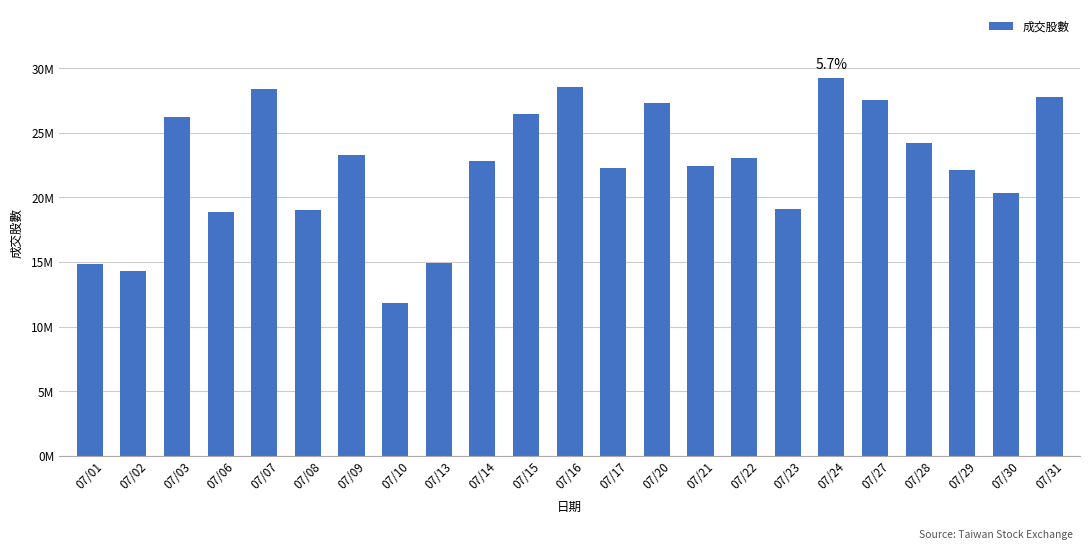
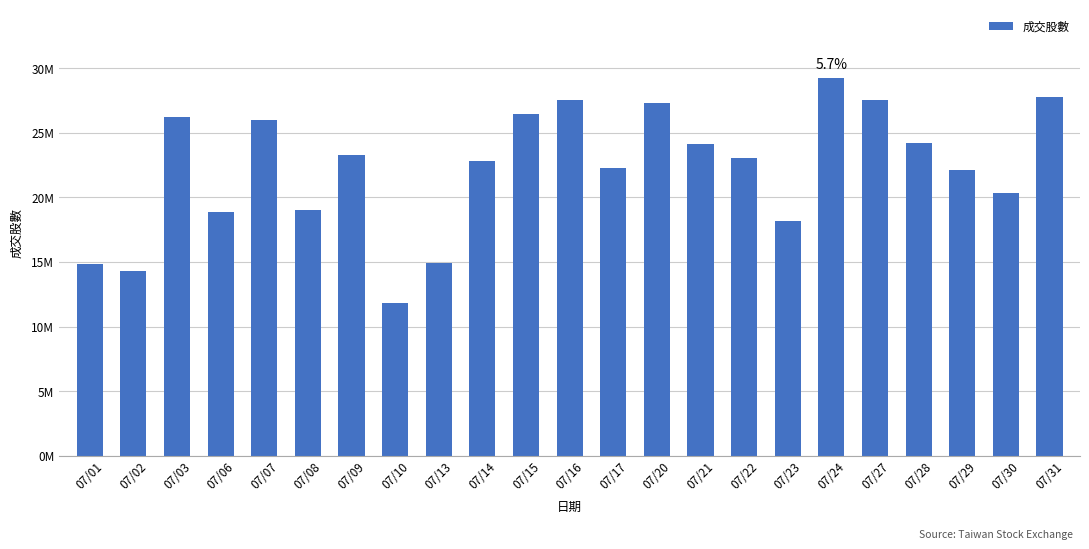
07/07: 28400000 -> 26000000
07/16: 28500000 -> 27600000
07/21: 22400000 -> 24100000
07/23: 19100000 -> 18200000
